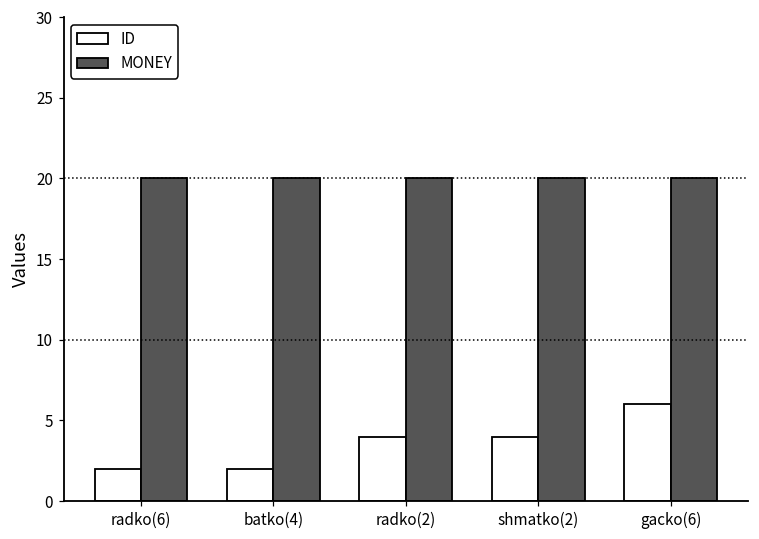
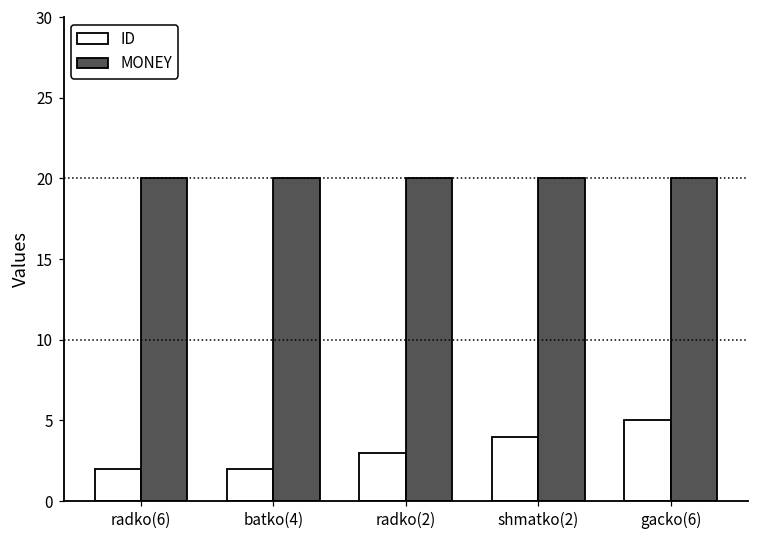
ID, radko(2): 4 -> 3
ID, gacko(6): 6 -> 5
